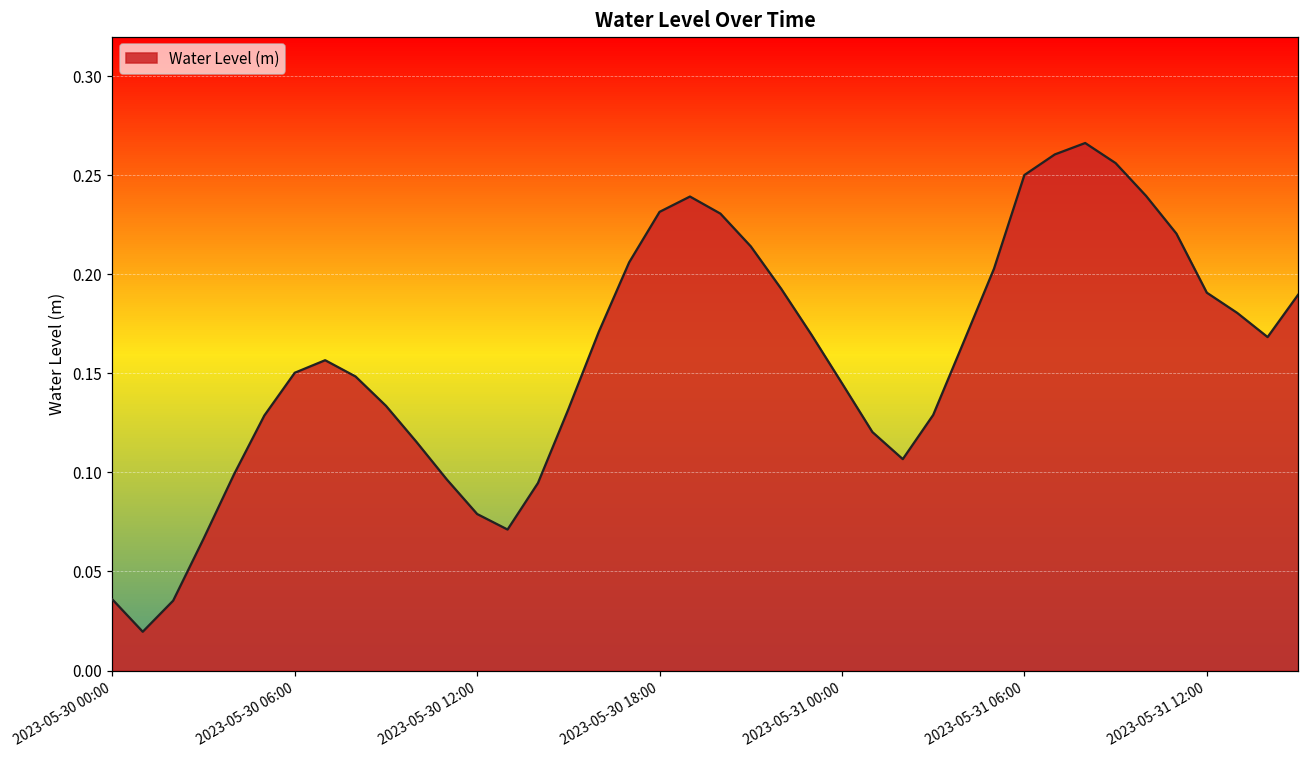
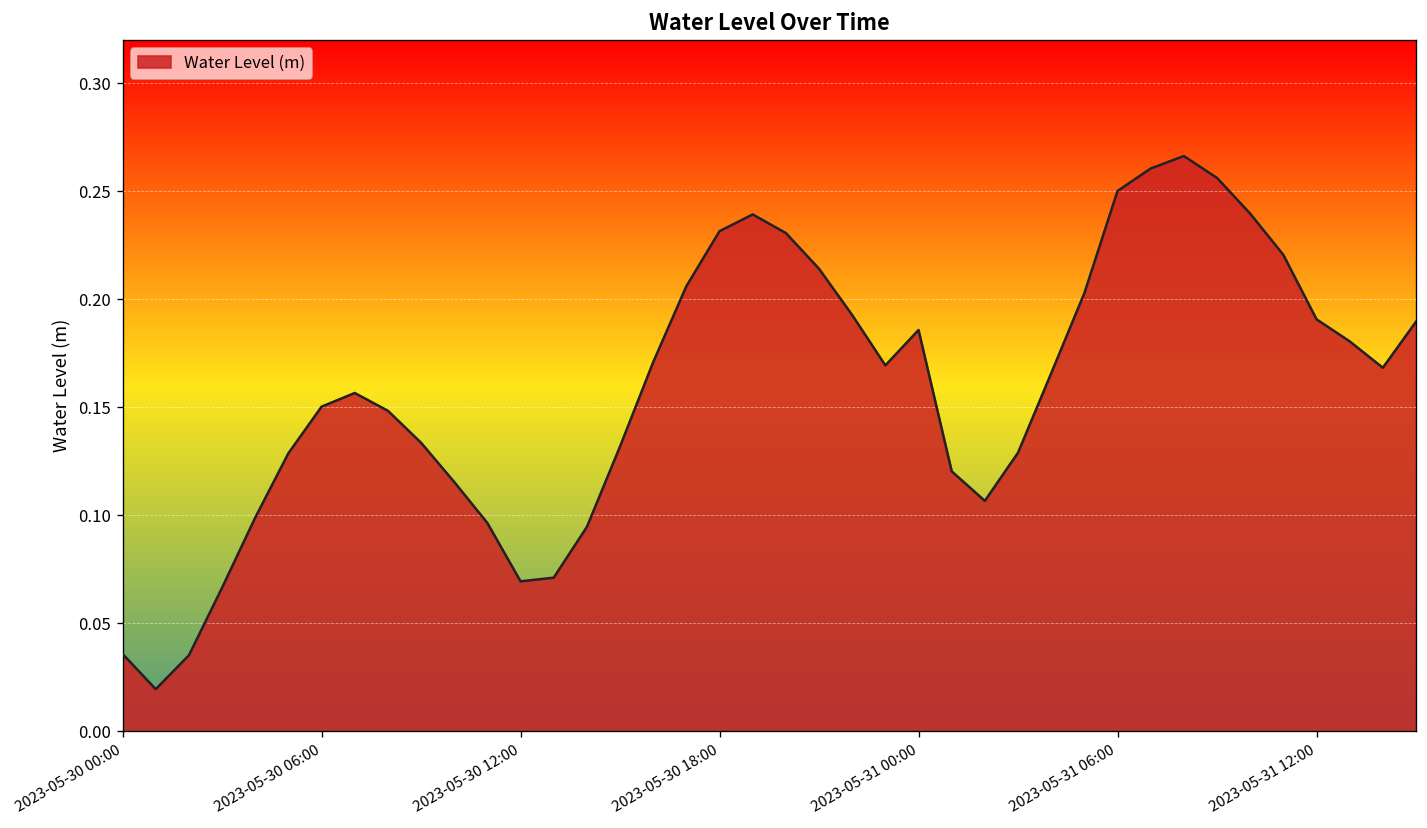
2023-05-30 12:00: 0.079 -> 0.069
2023-05-31 00:00: 0.145 -> 0.186
